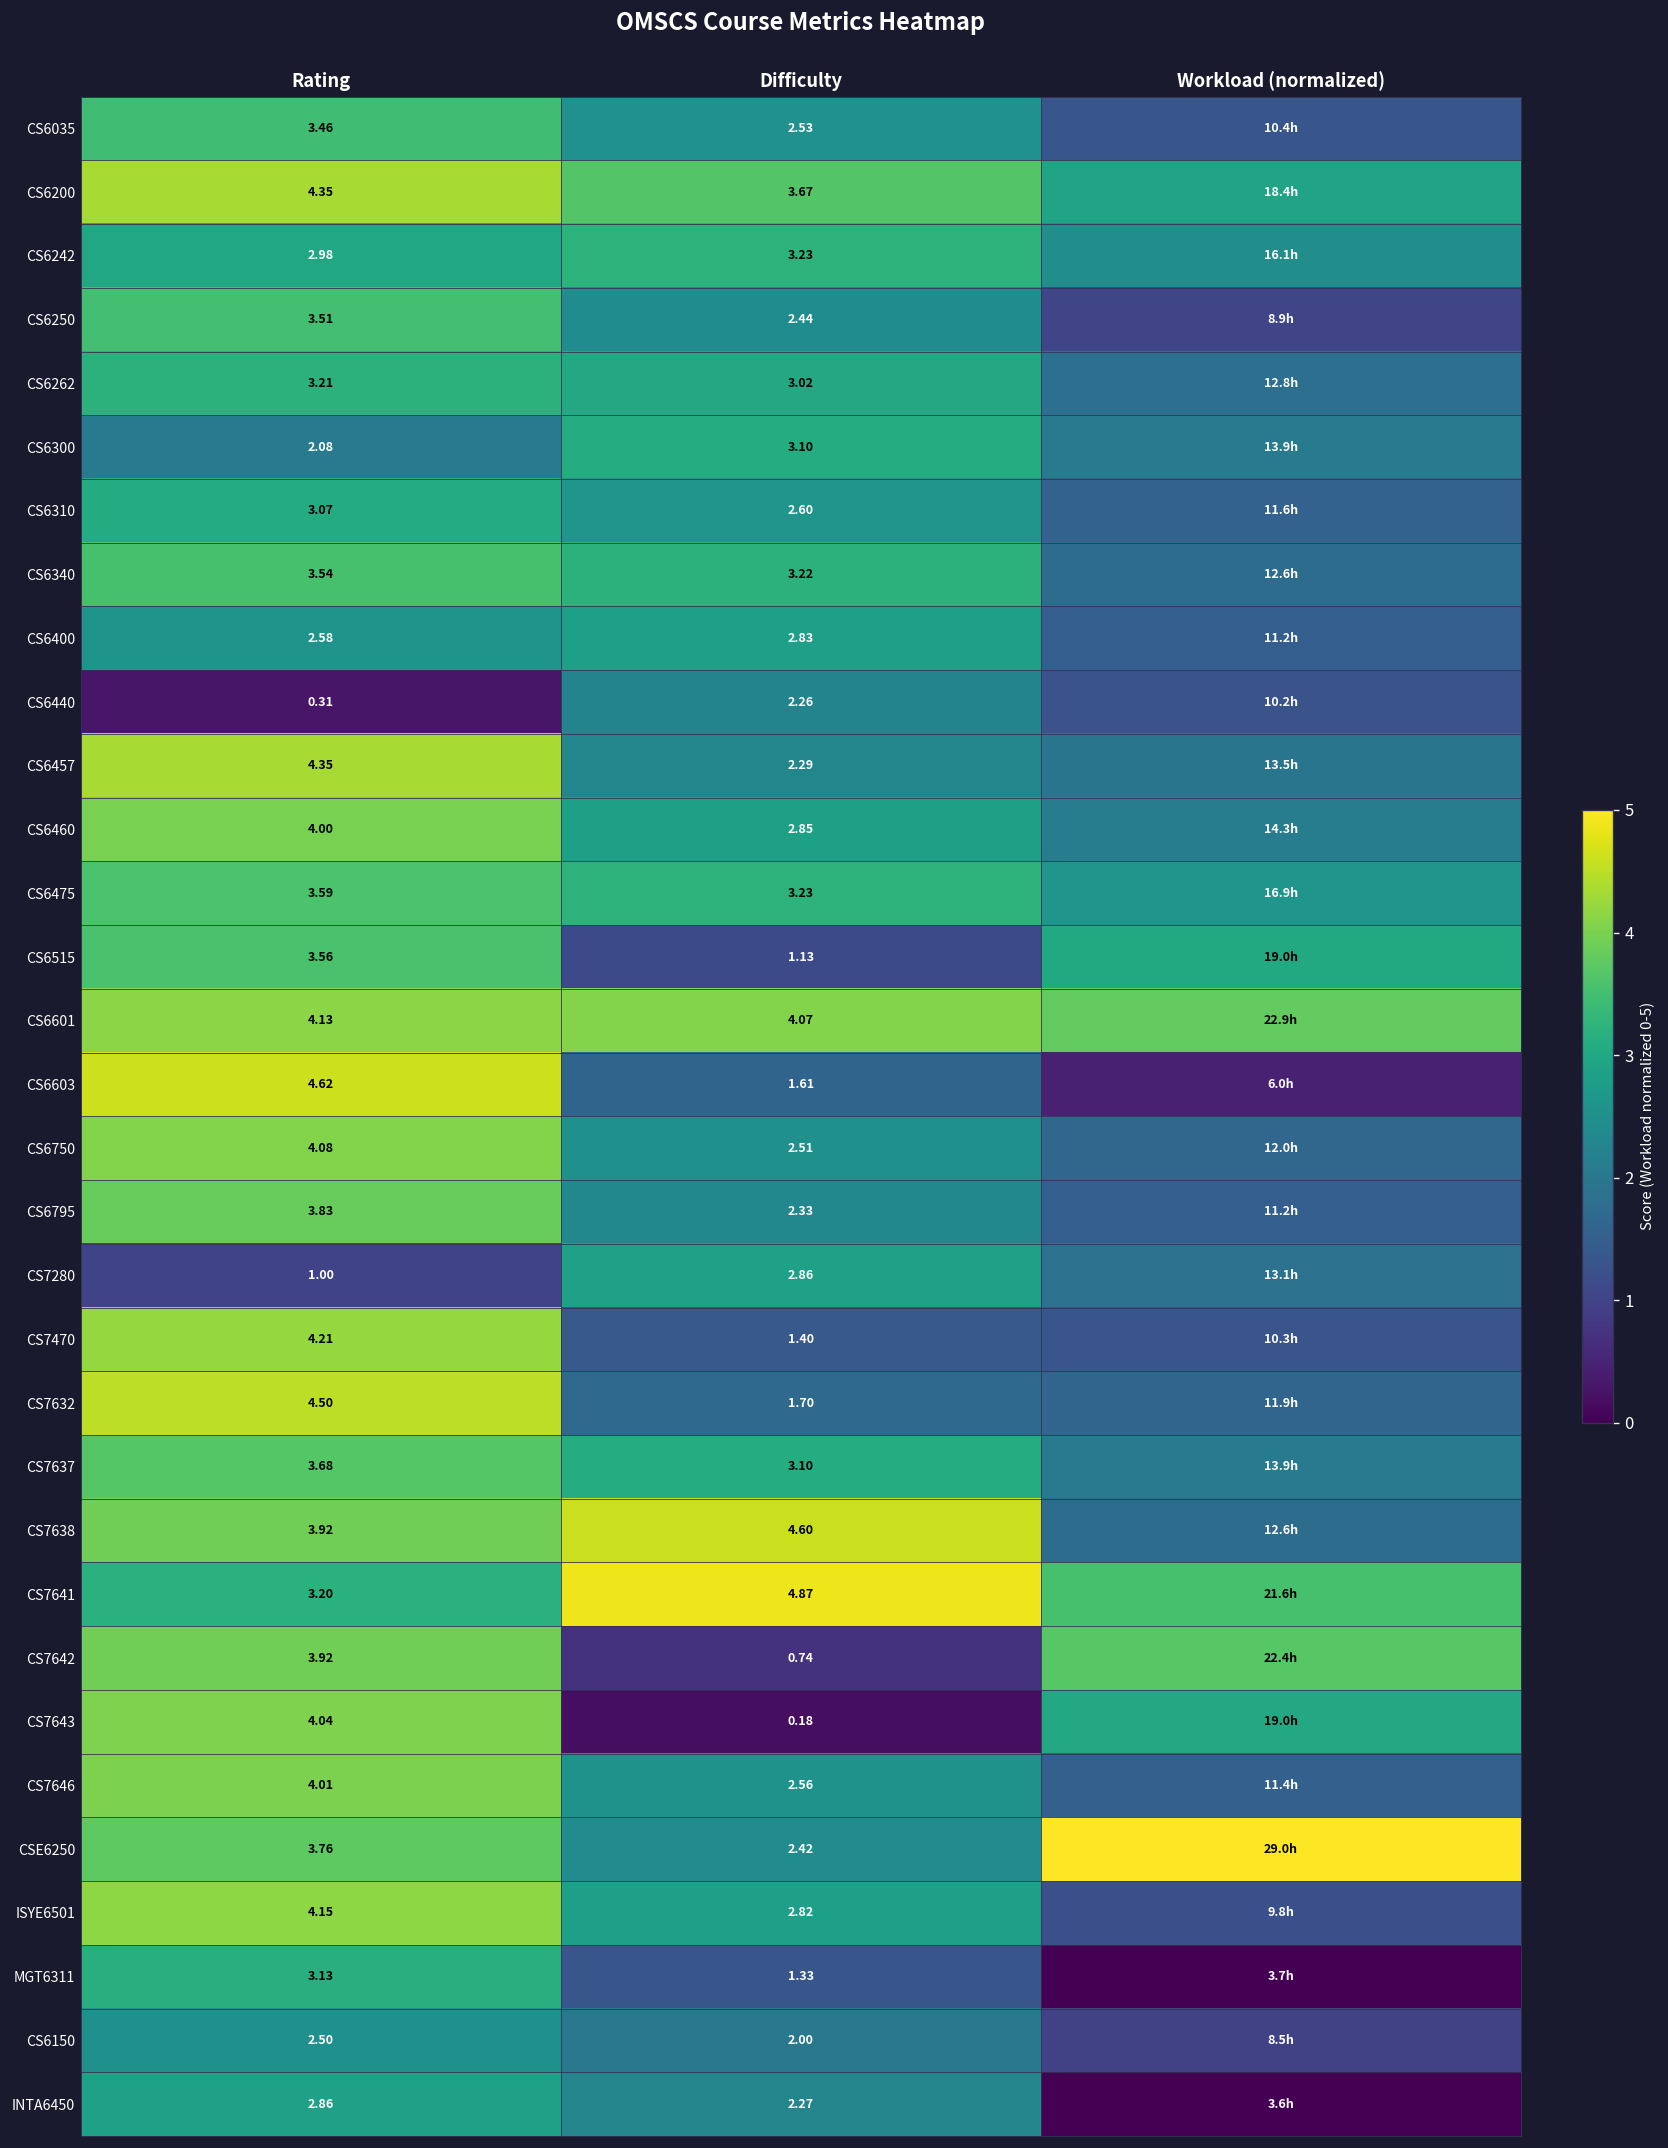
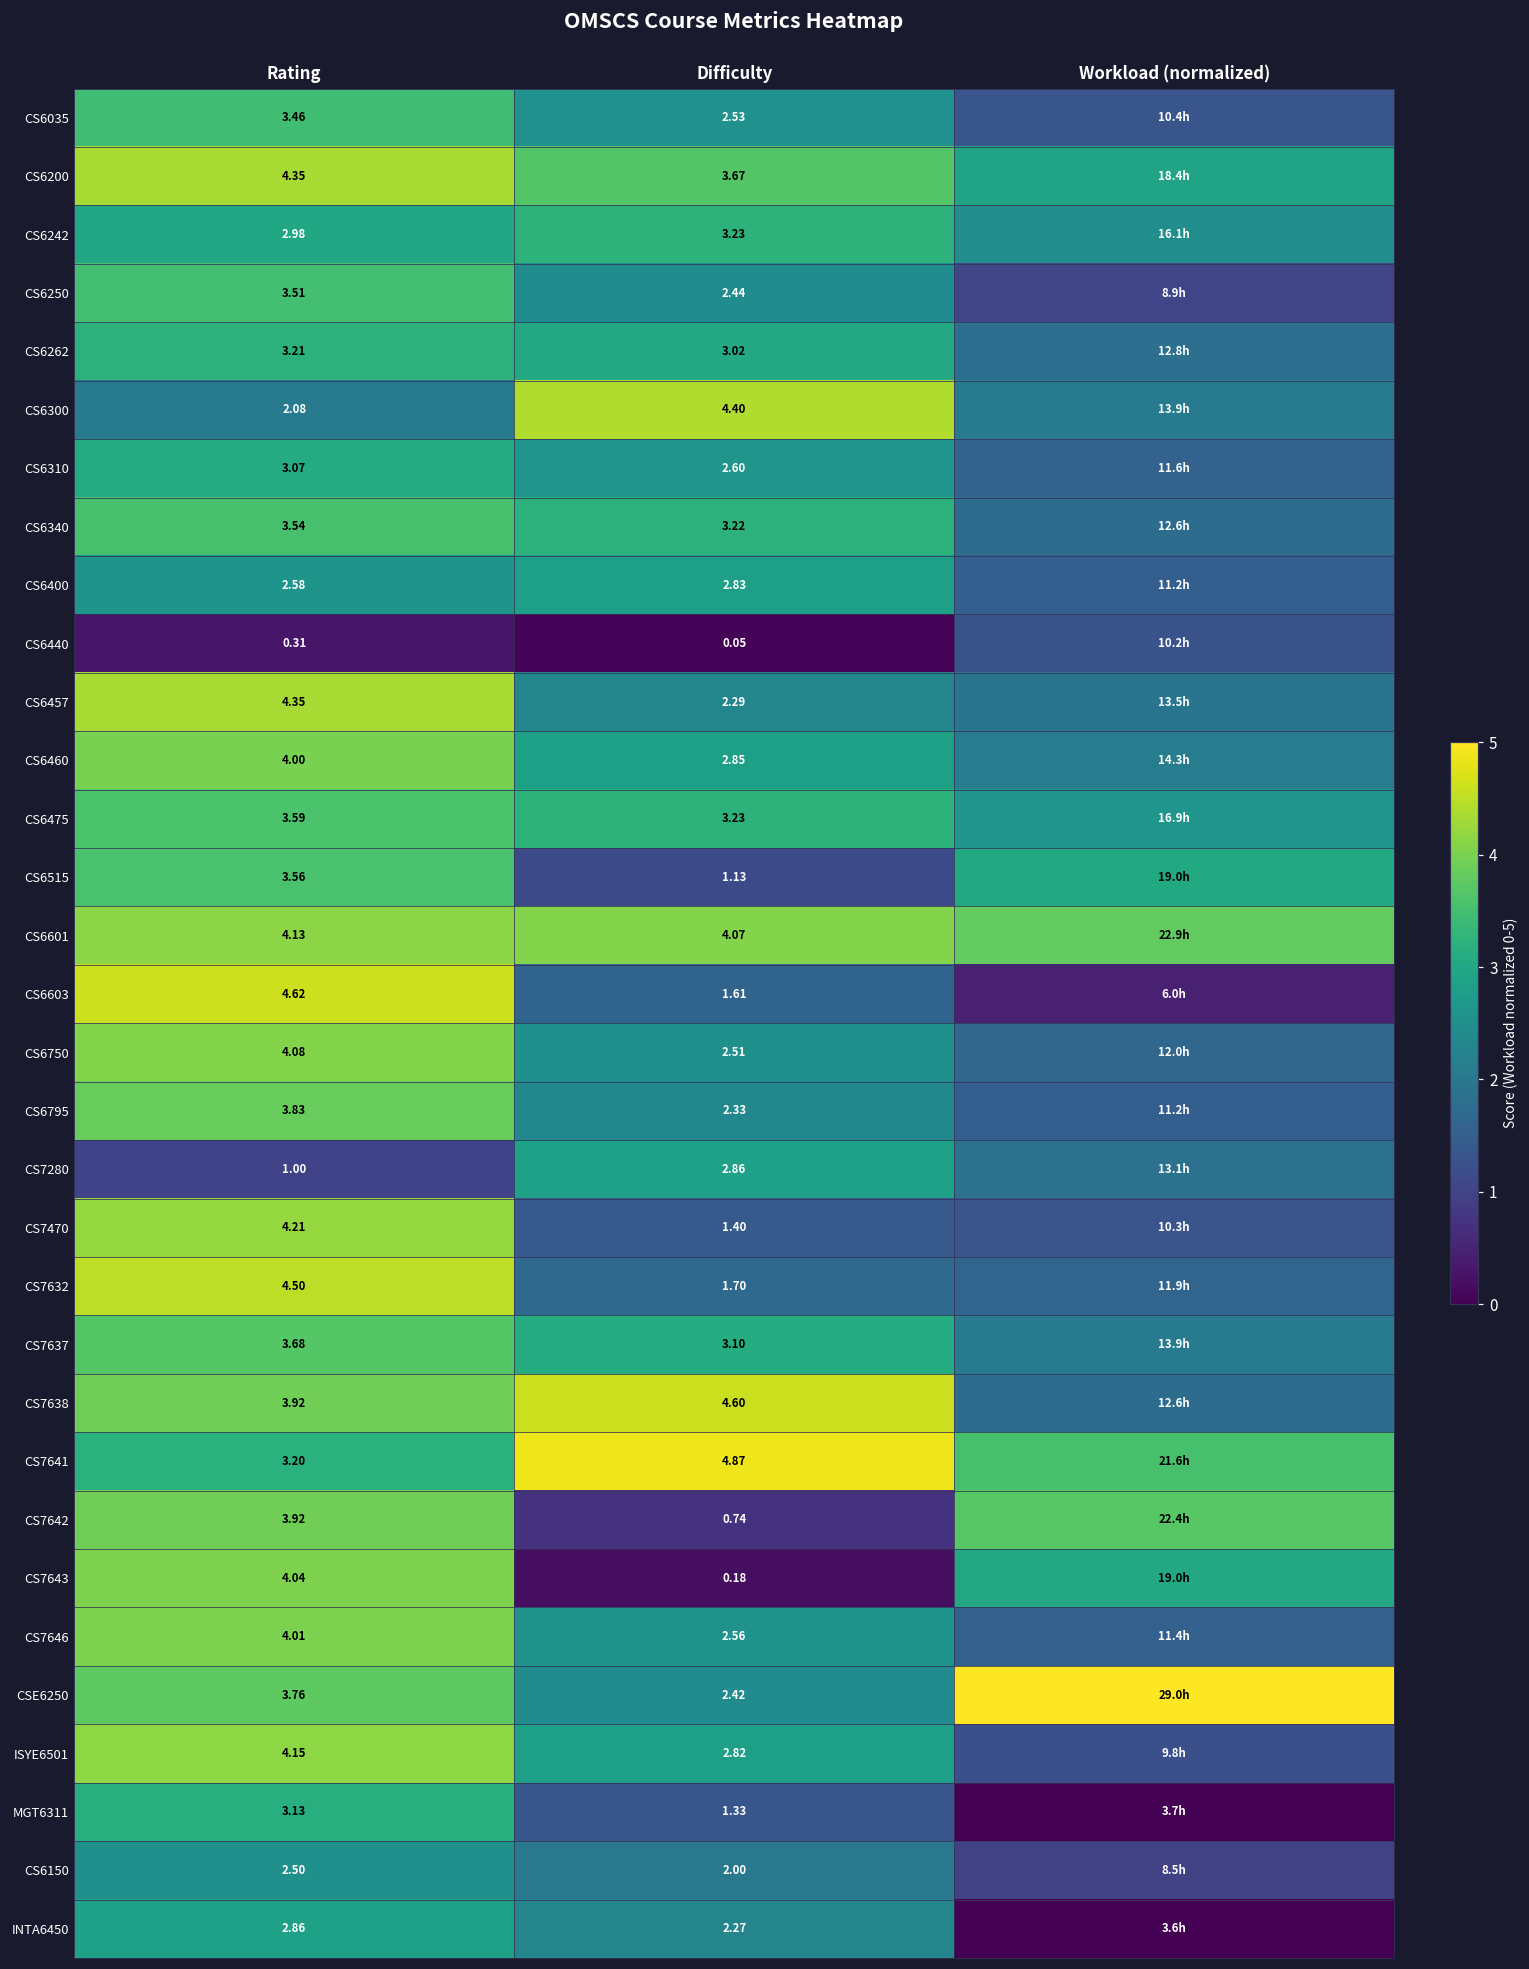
CS6300, Difficulty: 3.10 -> 4.40
CS6440, Difficulty: 2.26 -> 0.05
